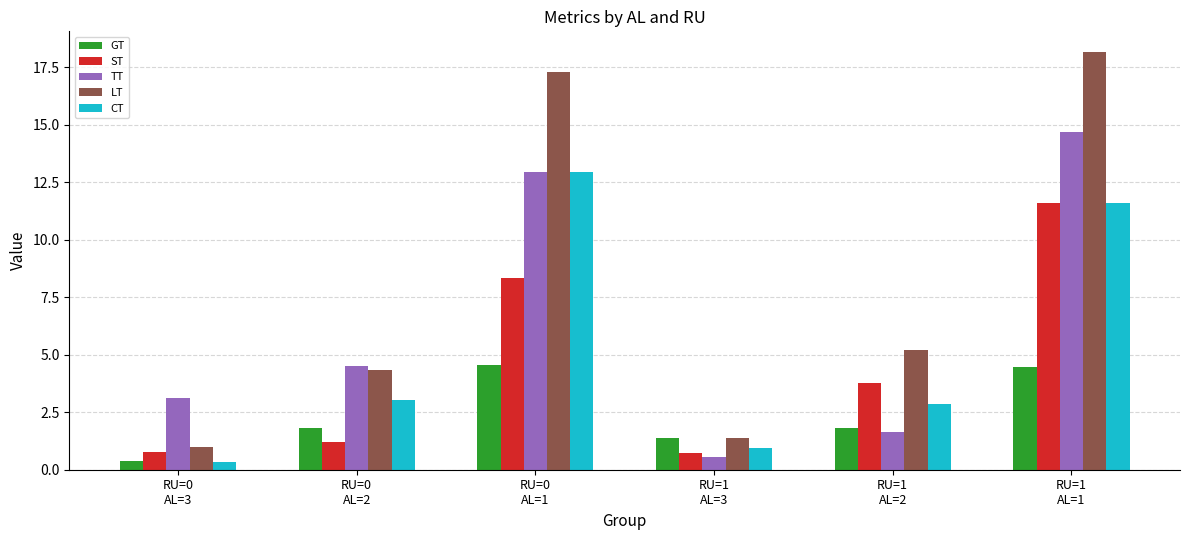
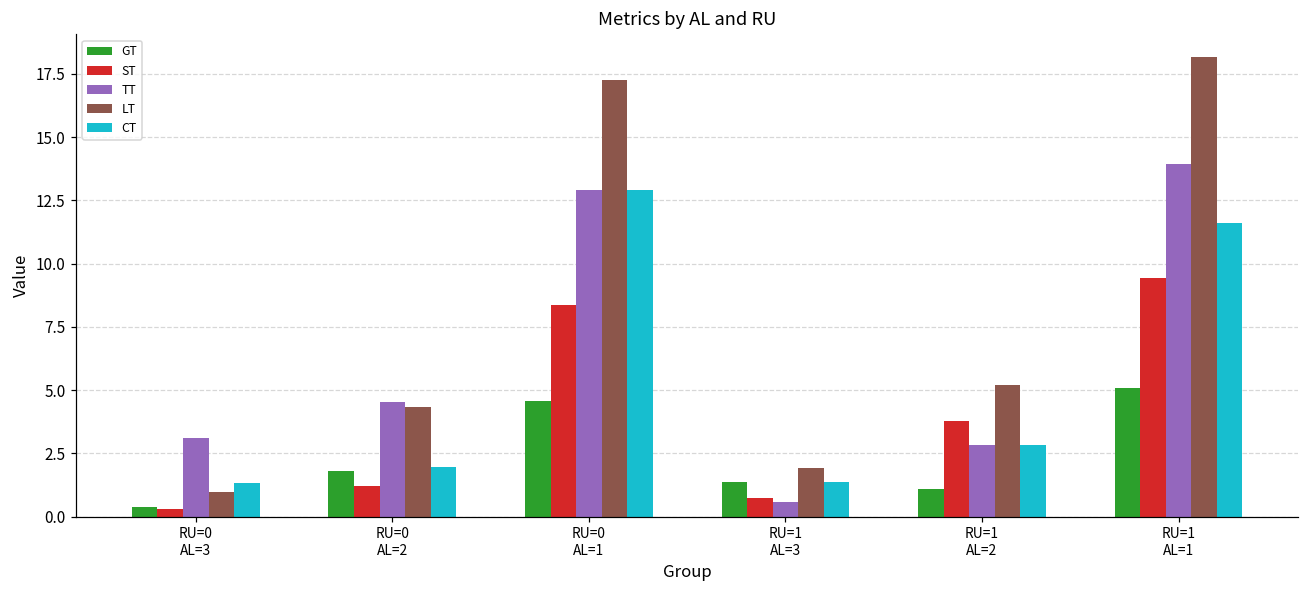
ST, RU=0 AL=3: 0.8 -> 0.3
CT, RU=0 AL=3: 0.3 -> 1.3
CT, RU=0 AL=2: 3.0 -> 1.9
LT, RU=1 AL=3: 1.4 -> 1.9
CT, RU=1 AL=3: 0.9 -> 1.4
GT, RU=1 AL=2: 1.8 -> 1.1
TT, RU=1 AL=2: 1.6 -> 2.8
GT, RU=1 AL=1: 4.5 -> 5.1
ST, RU=1 AL=1: 11.6 -> 9.4
TT, RU=1 AL=1: 14.7 -> 13.9
